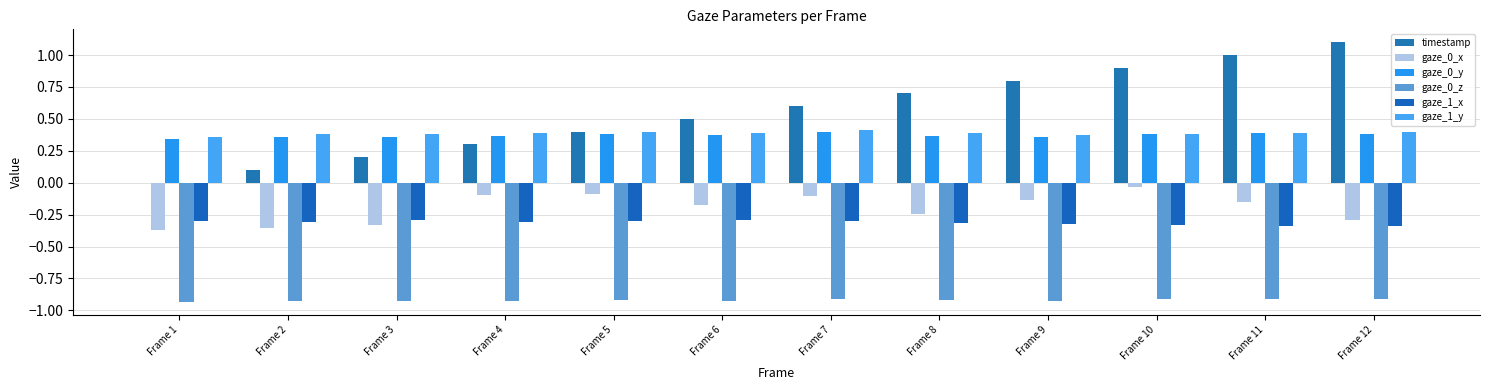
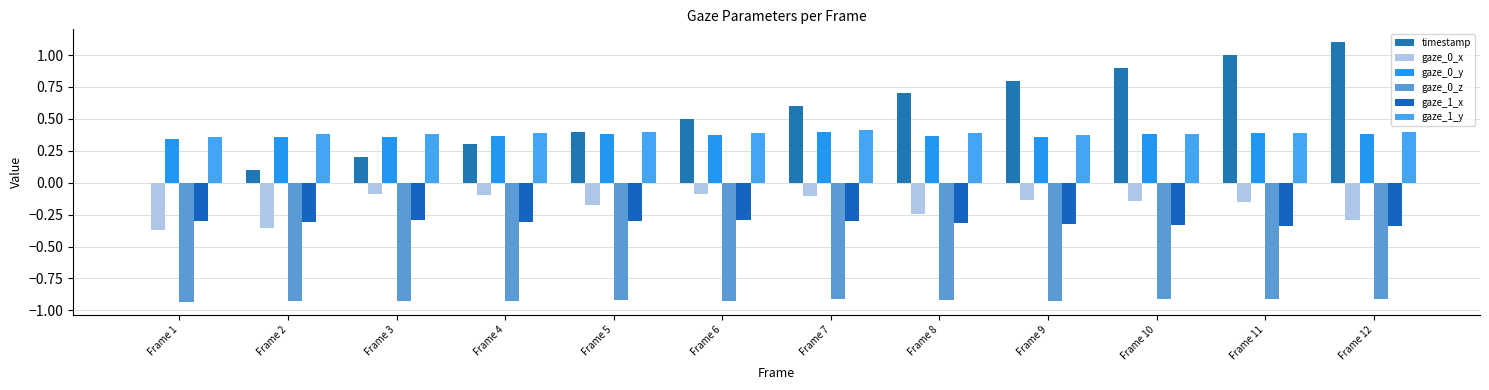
gaze_0_x, Frame 3: -0.33 -> -0.09
gaze_0_x, Frame 5: -0.09 -> -0.18
gaze_0_x, Frame 6: -0.18 -> -0.09
gaze_0_x, Frame 10: -0.03 -> -0.14
